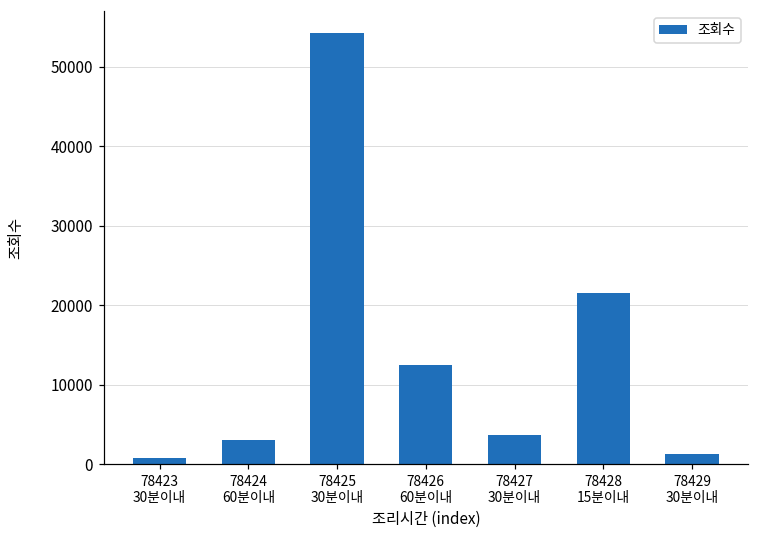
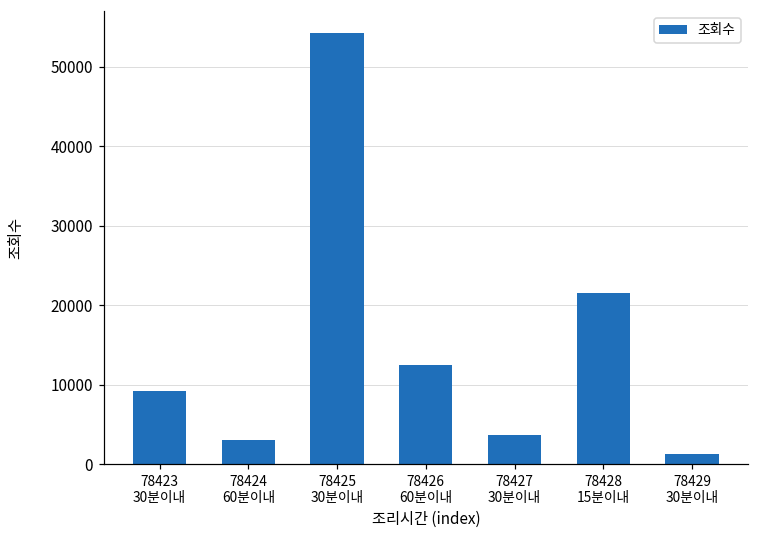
78423 30분이내: 1000 -> 9000
